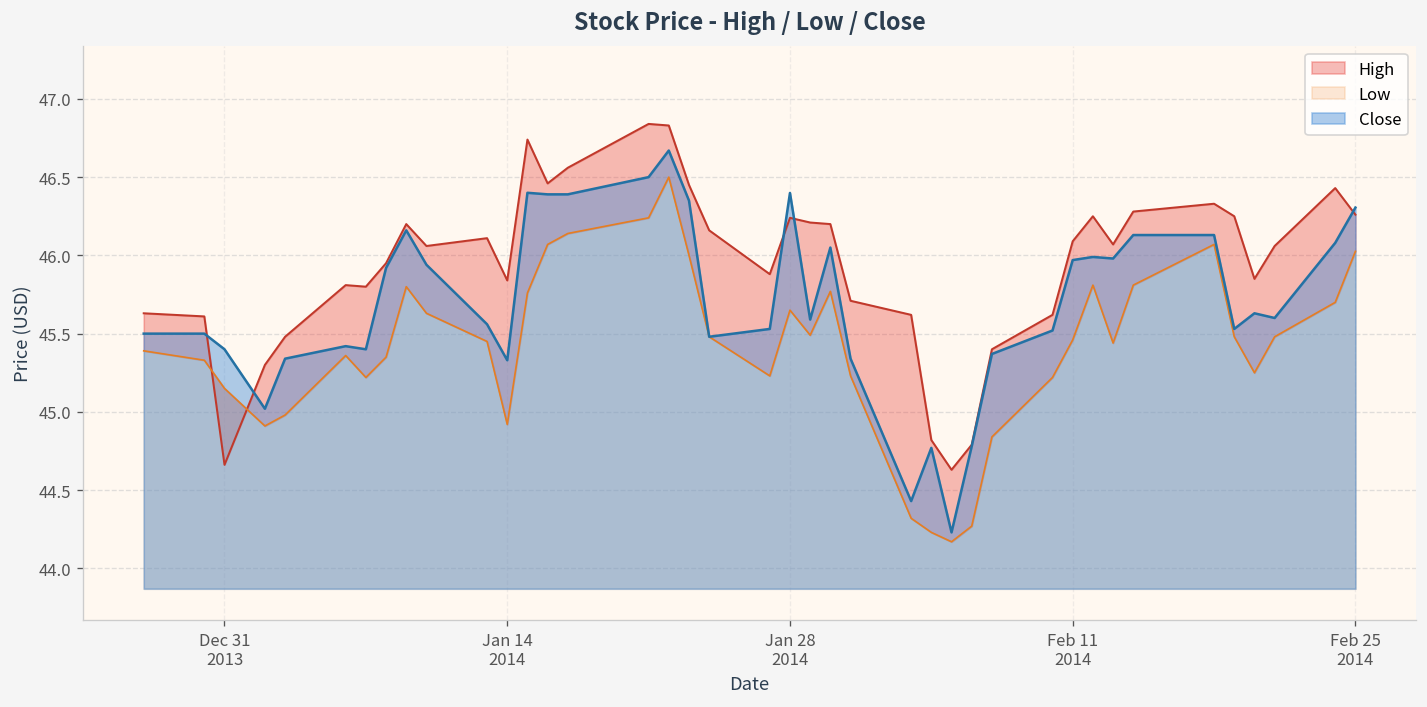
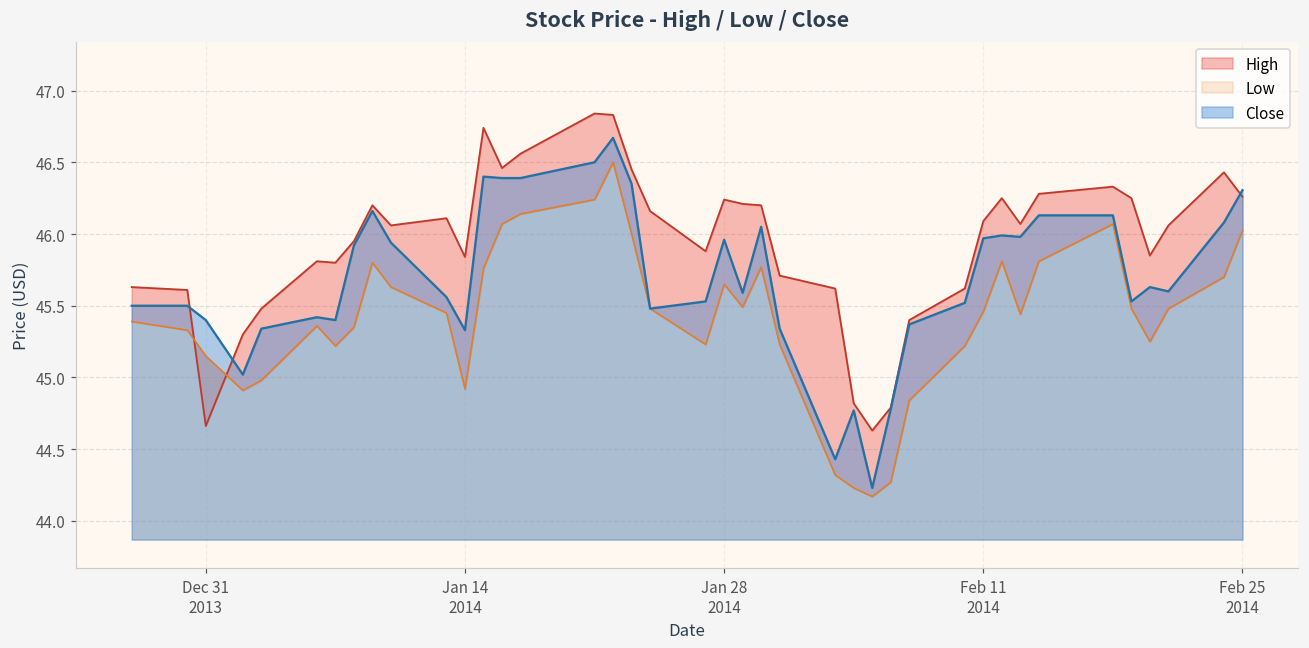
Close, Jan 28 2014: 46.40 -> 45.96
